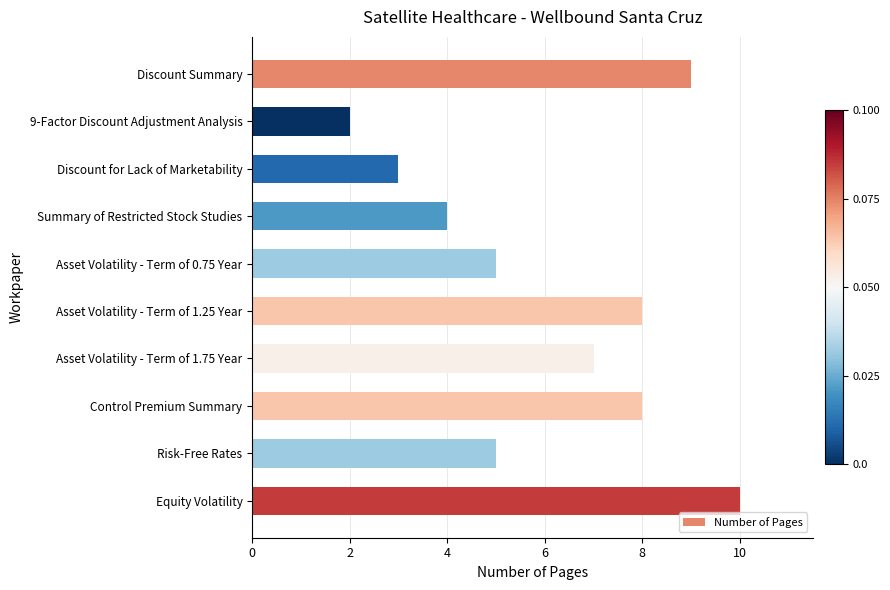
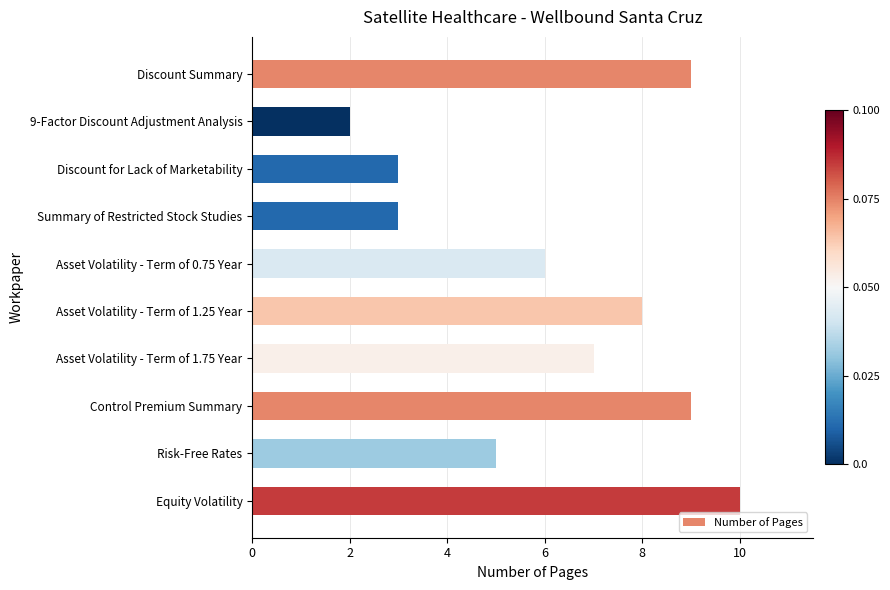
Summary of Restricted Stock Studies: 4 -> 3
Asset Volatility - Term of 0.75 Year: 5 -> 6
Control Premium Summary: 8 -> 9
